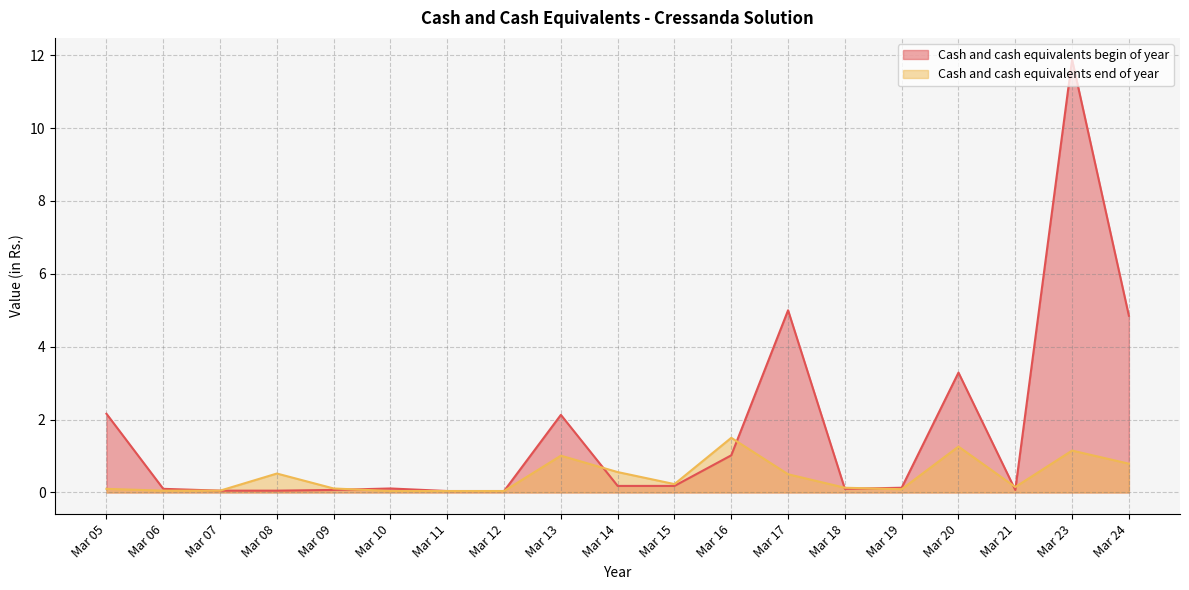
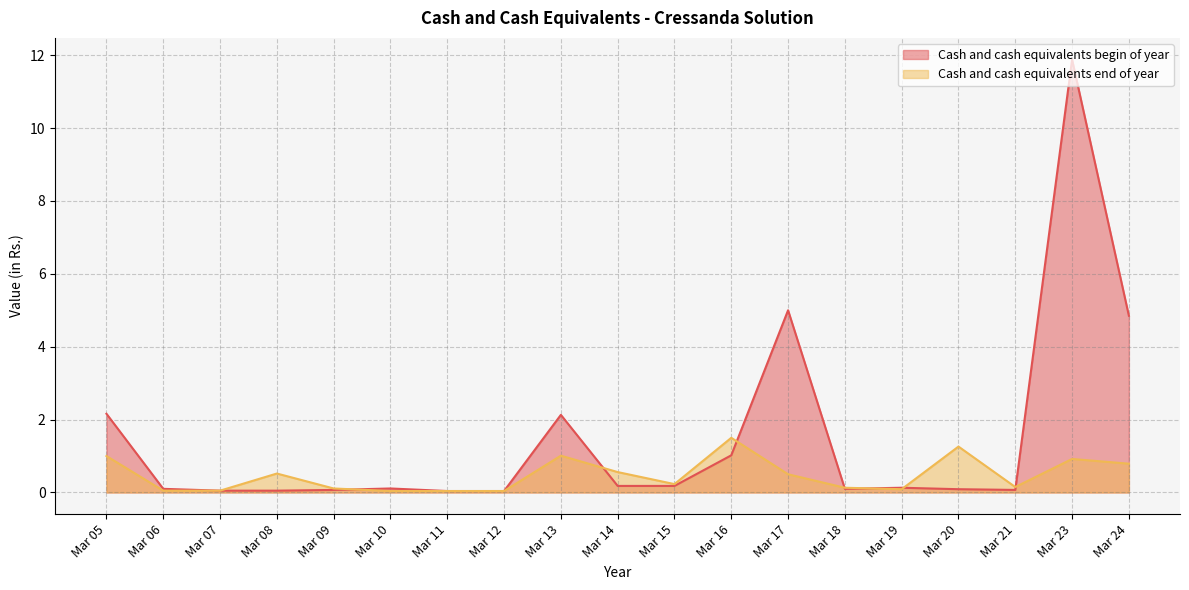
Cash and cash equivalents end of year, Mar 05: 0.1 -> 1.0
Cash and cash equivalents begin of year, Mar 20: 3.3 -> 0.1
Cash and cash equivalents end of year, Mar 23: 1.2 -> 0.9
